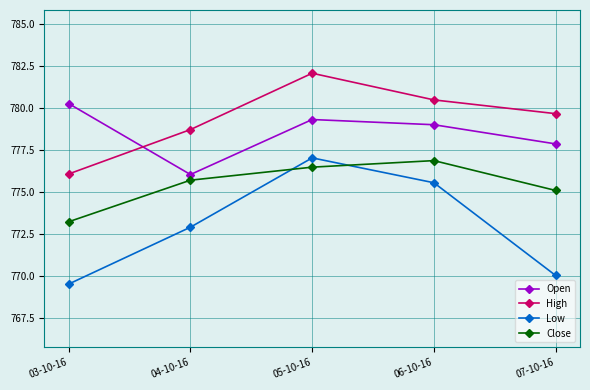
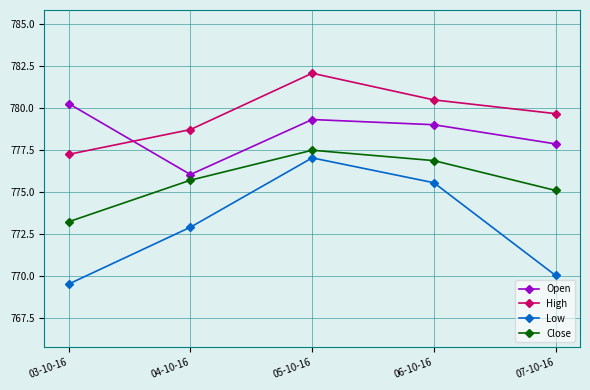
High, 03-10-16: 776.1 -> 777.2
Close, 05-10-16: 776.5 -> 777.5
